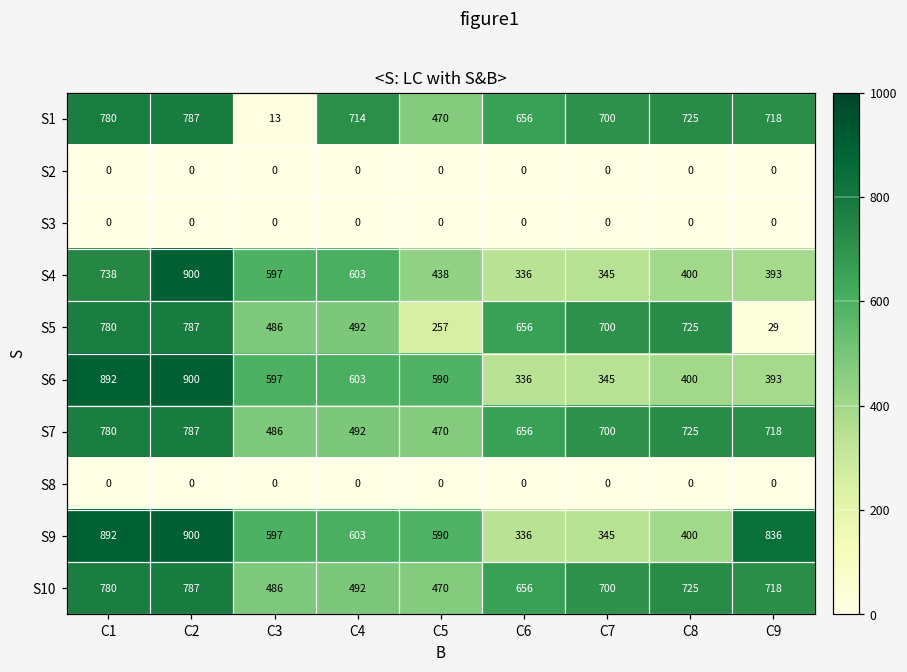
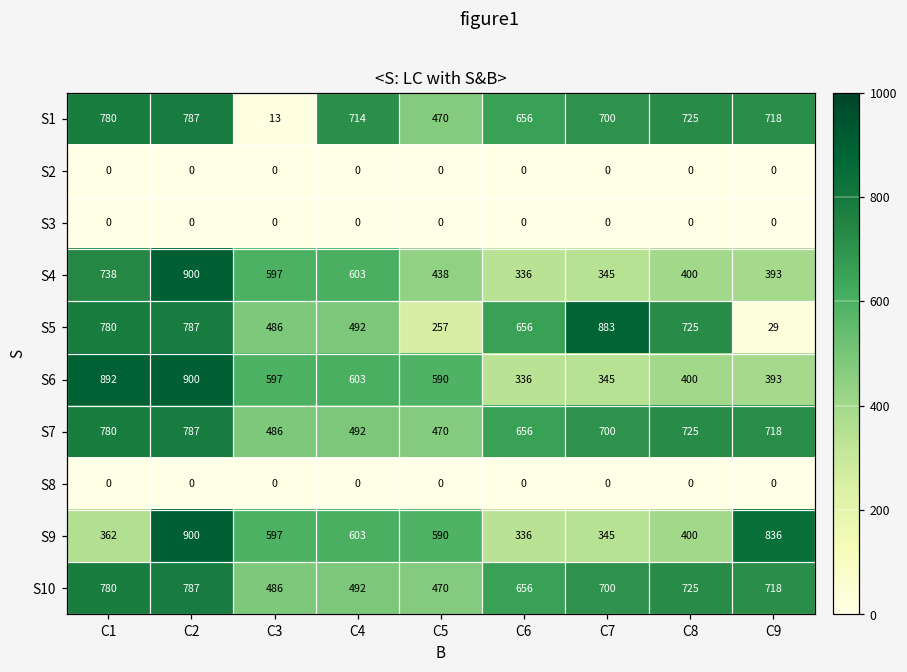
S5, C7: 700 -> 883
S9, C1: 892 -> 362
